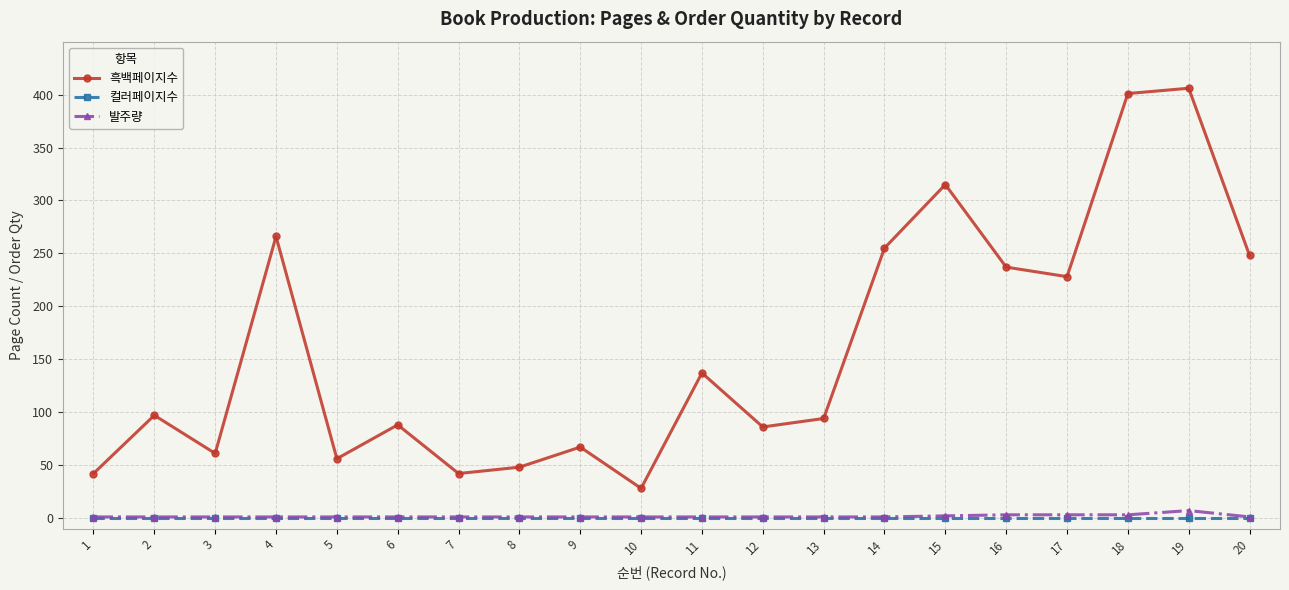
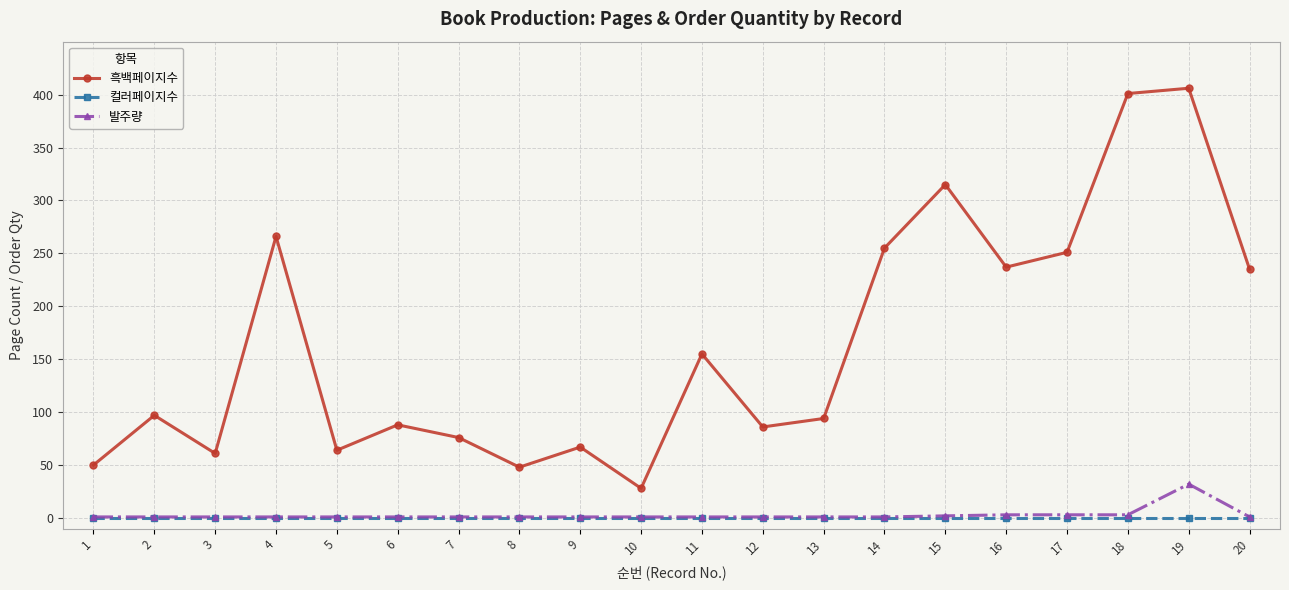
흑백페이지수, 1: 42 -> 50
흑백페이지수, 5: 56 -> 64
흑백페이지수, 7: 42 -> 76
흑백페이지수, 11: 137 -> 155
흑백페이지수, 17: 228 -> 251
발주량, 19: 7 -> 32
흑백페이지수, 20: 248 -> 235
